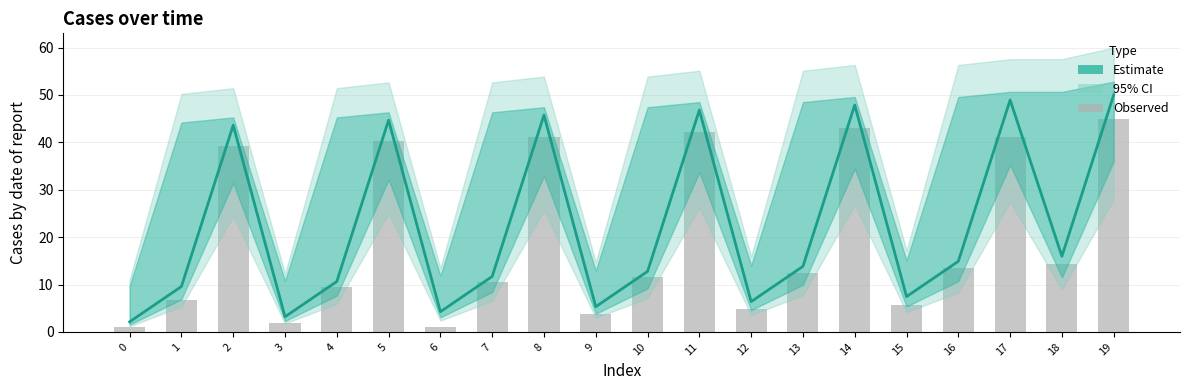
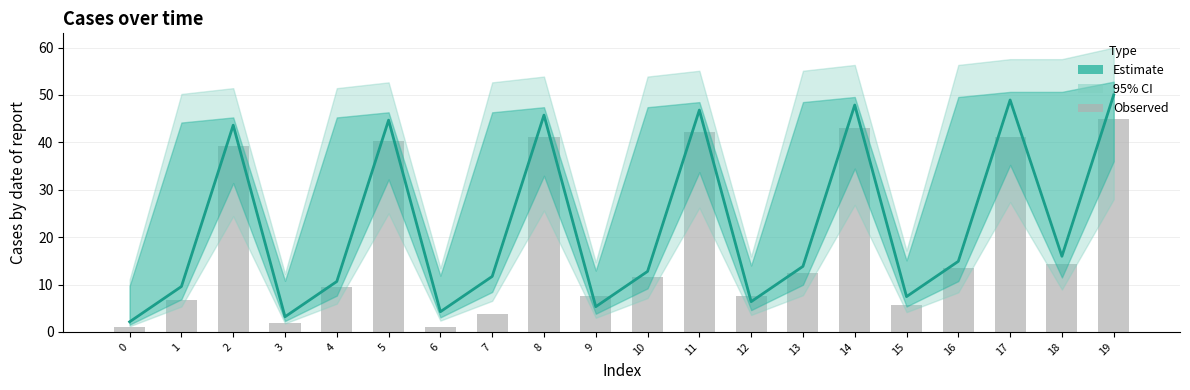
Observed, 7: 11 -> 4
Observed, 9: 4 -> 8
Observed, 12: 5 -> 8
